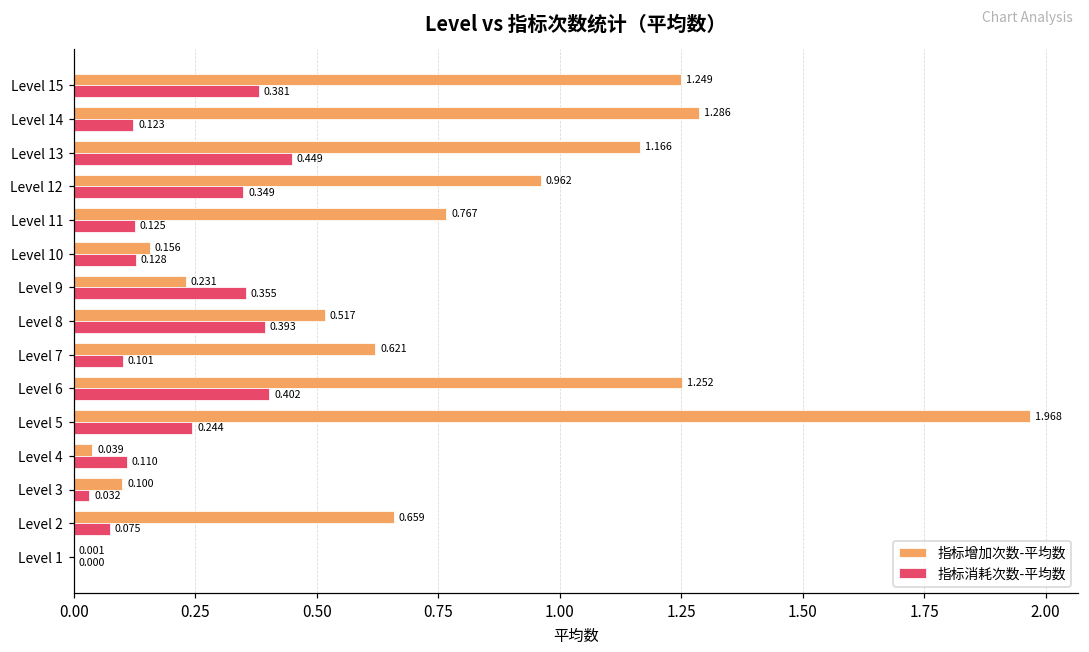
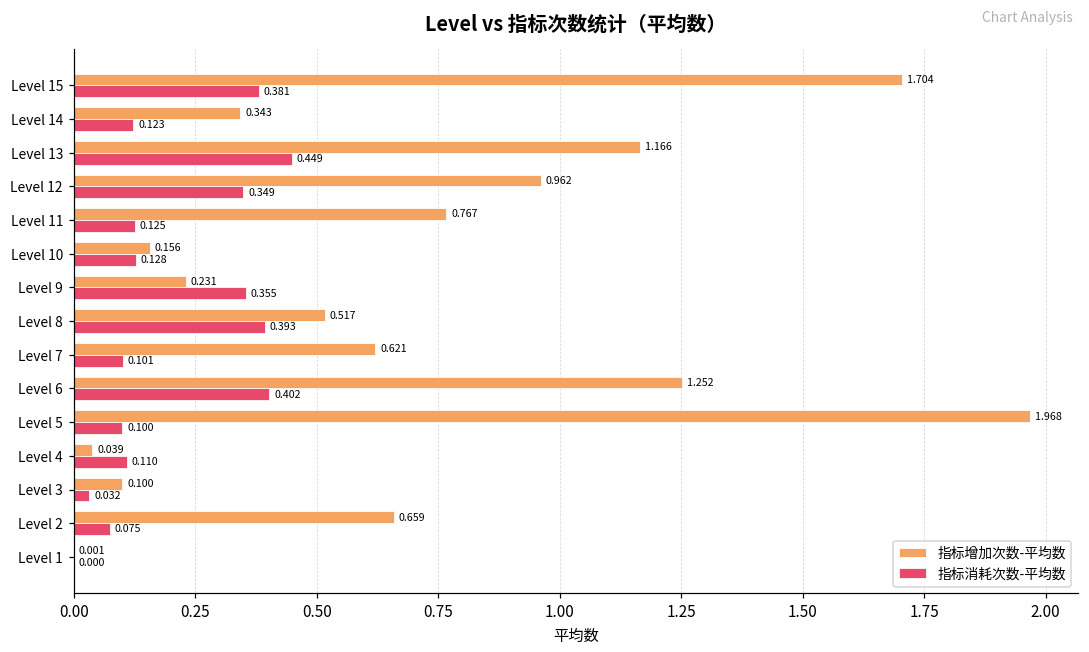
指标增加次数-平均数, Level 15: 1.249 -> 1.704
指标增加次数-平均数, Level 14: 1.286 -> 0.343
指标消耗次数-平均数, Level 5: 0.244 -> 0.100
